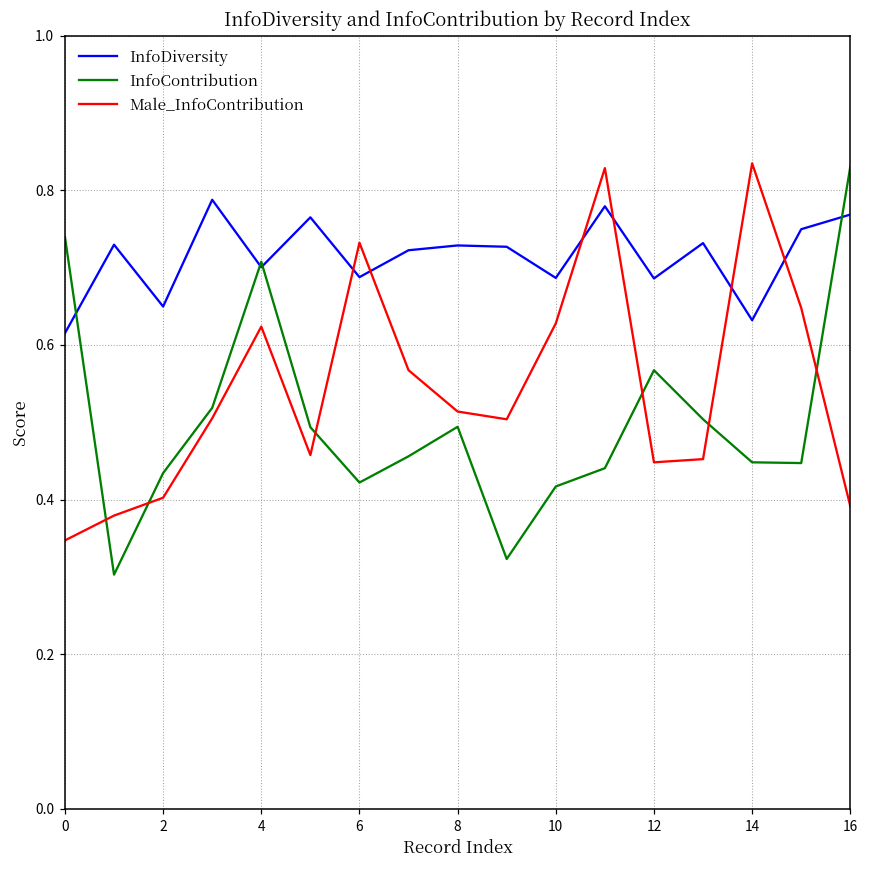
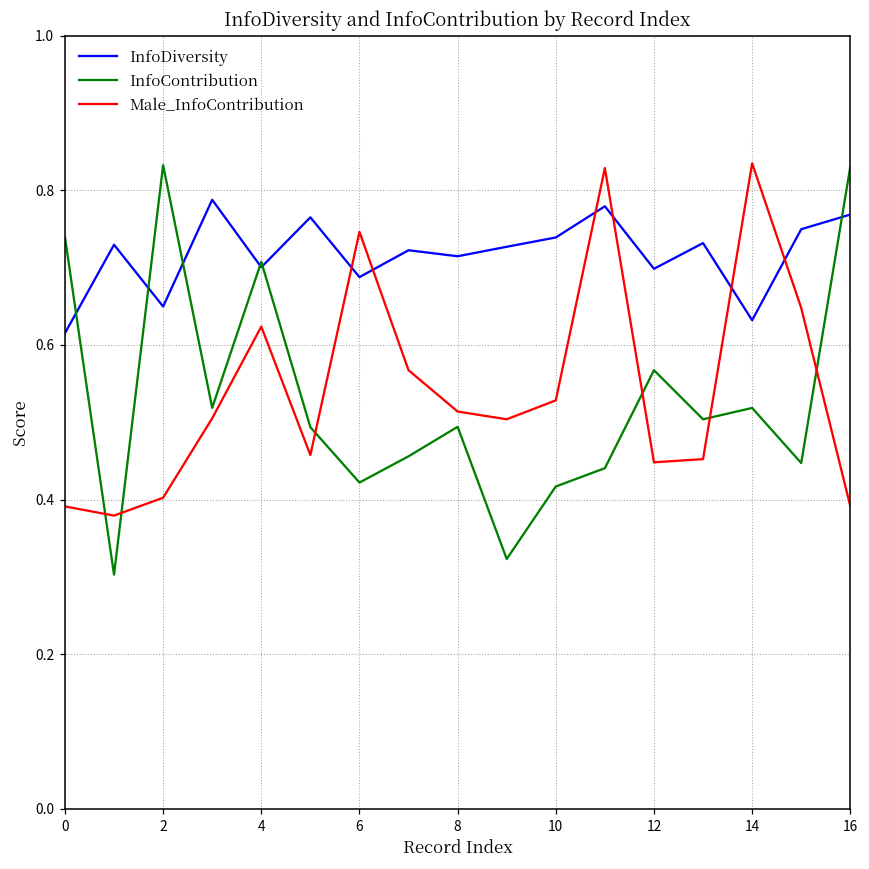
Male_InfoContribution, 0: 0.35 -> 0.39
InfoContribution, 2: 0.43 -> 0.83
Male_InfoContribution, 6: 0.73 -> 0.75
InfoDiversity, 8: 0.73 -> 0.71
InfoDiversity, 10: 0.69 -> 0.74
Male_InfoContribution, 10: 0.63 -> 0.53
InfoDiversity, 12: 0.69 -> 0.70
InfoContribution, 14: 0.45 -> 0.52
